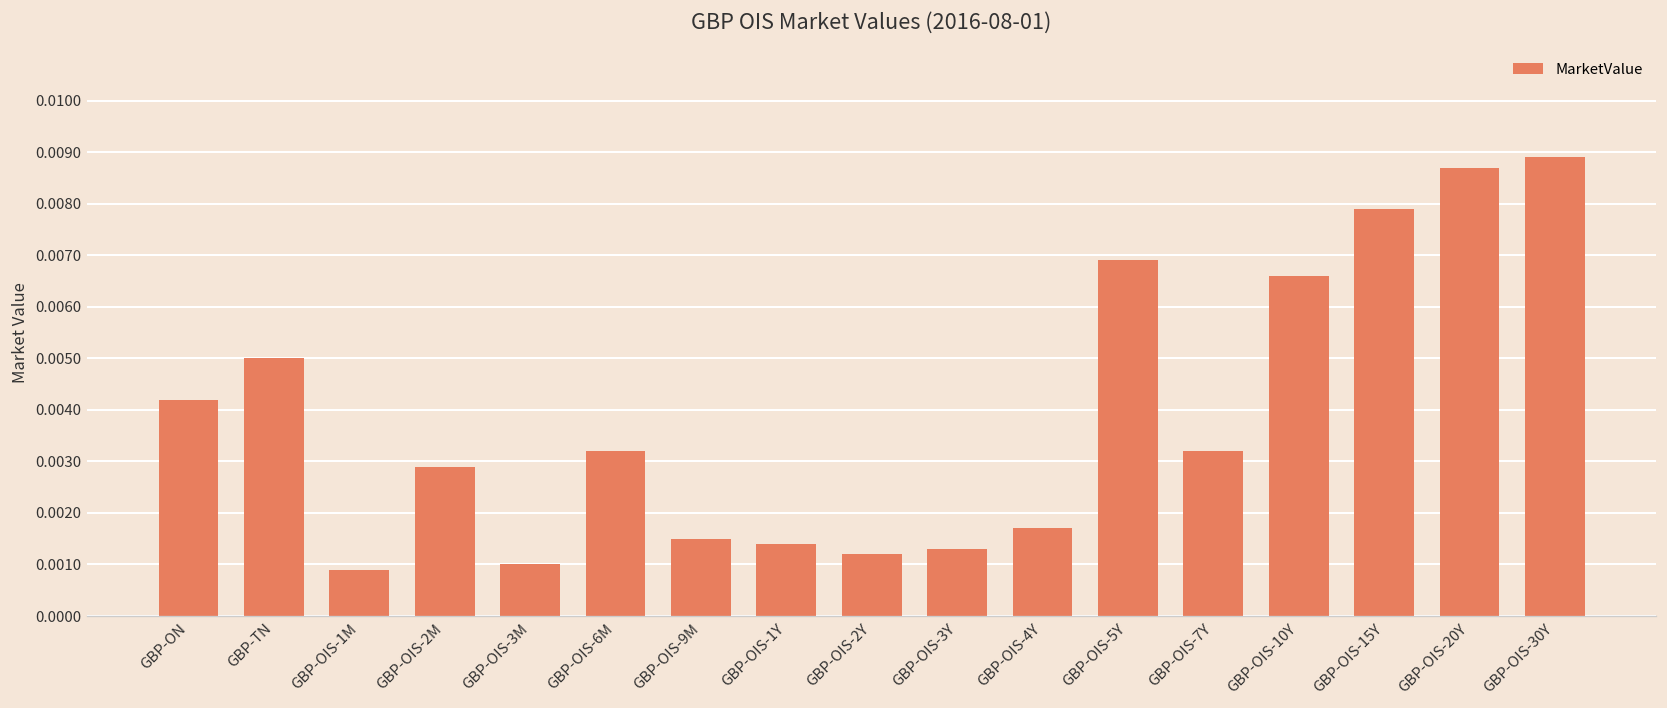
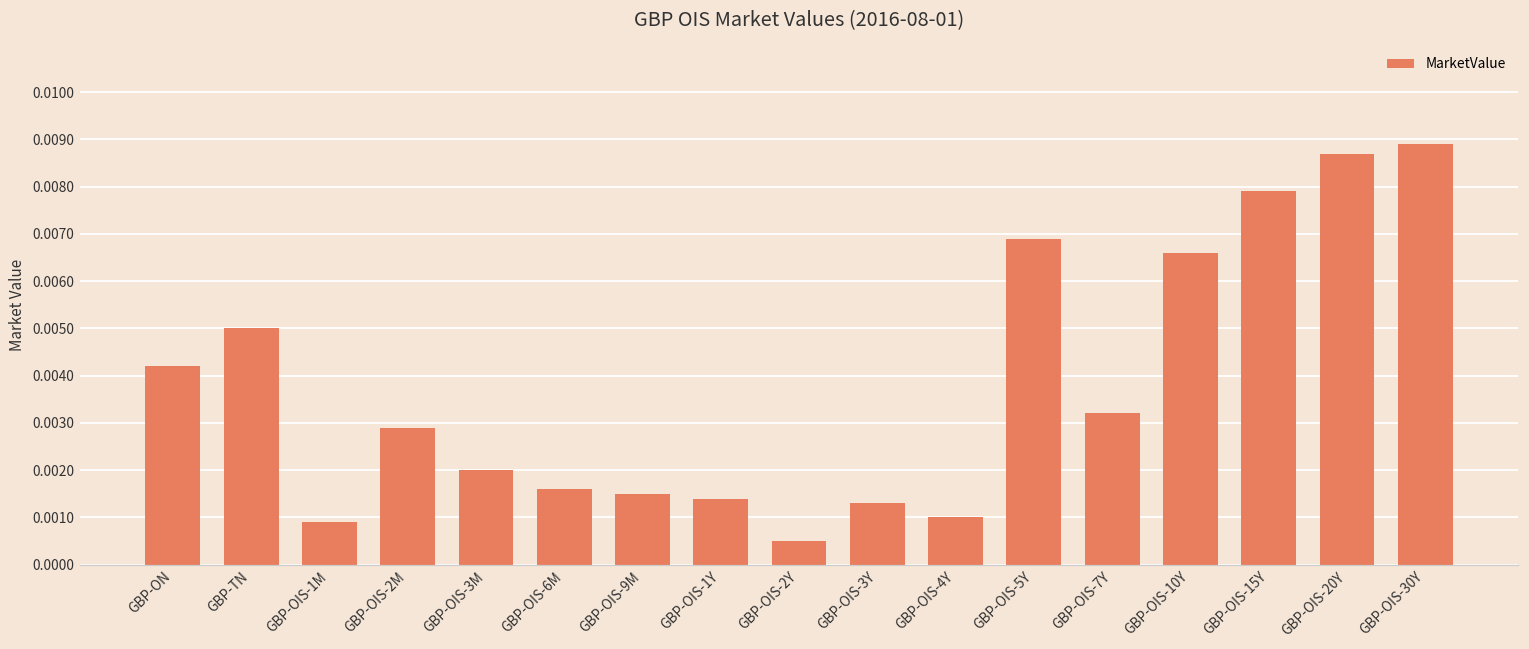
GBP-OIS-3M: 0.001 -> 0.002
GBP-OIS-6M: 0.0032 -> 0.0016
GBP-OIS-2Y: 0.0012 -> 0.0005
GBP-OIS-4Y: 0.0017 -> 0.0010
